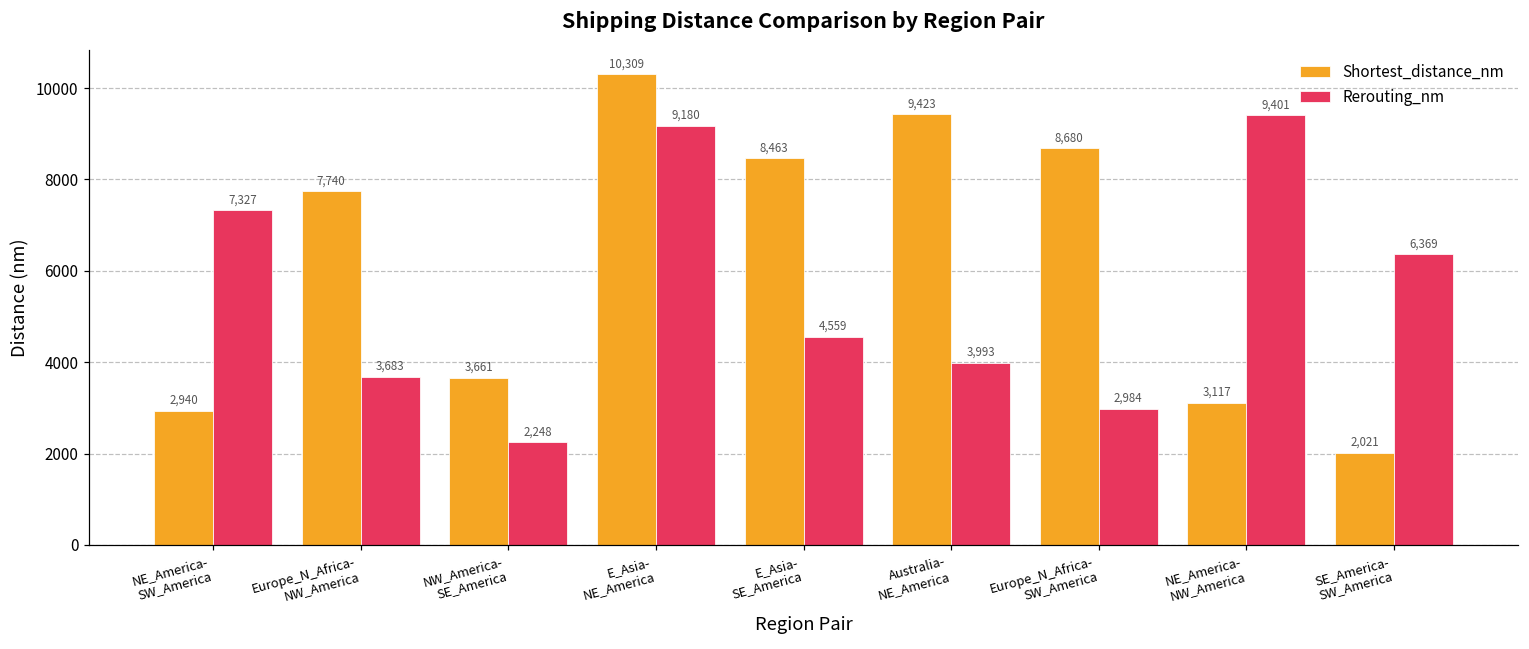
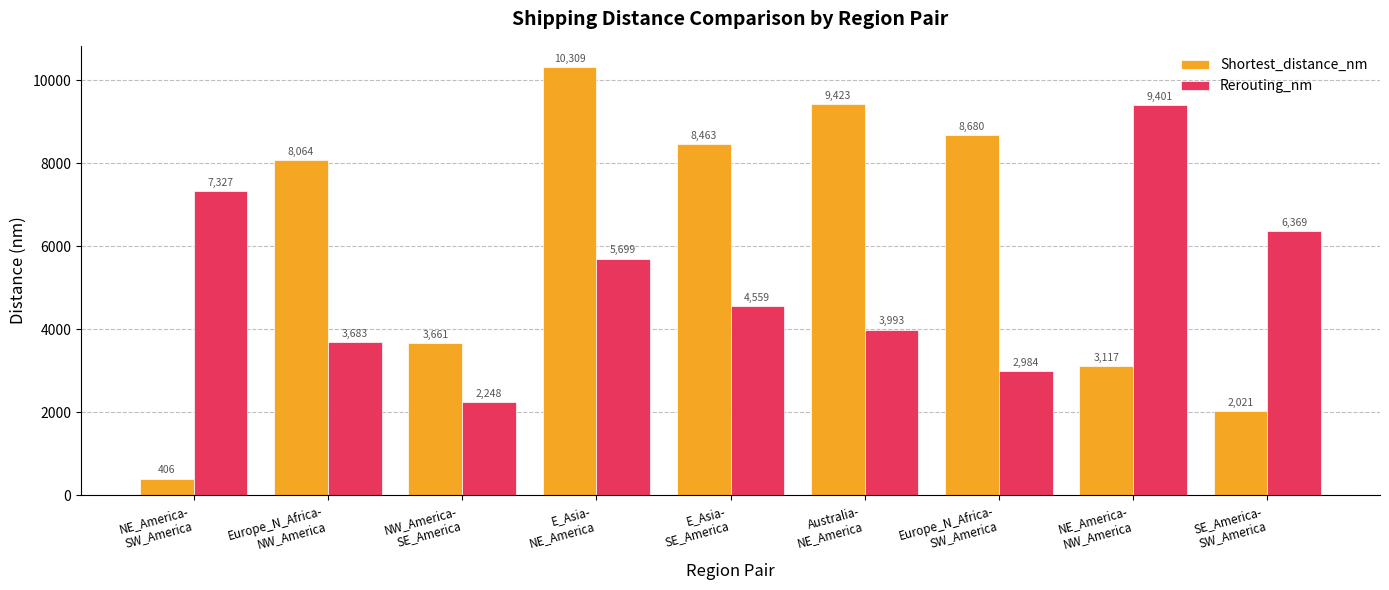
Shortest_distance_nm, NE_America- SW_America: 2,940 -> 406
Shortest_distance_nm, Europe_N_Africa- NW_America: 7,740 -> 8,064
Rerouting_nm, E_Asia- NE_America: 9,180 -> 5,699
